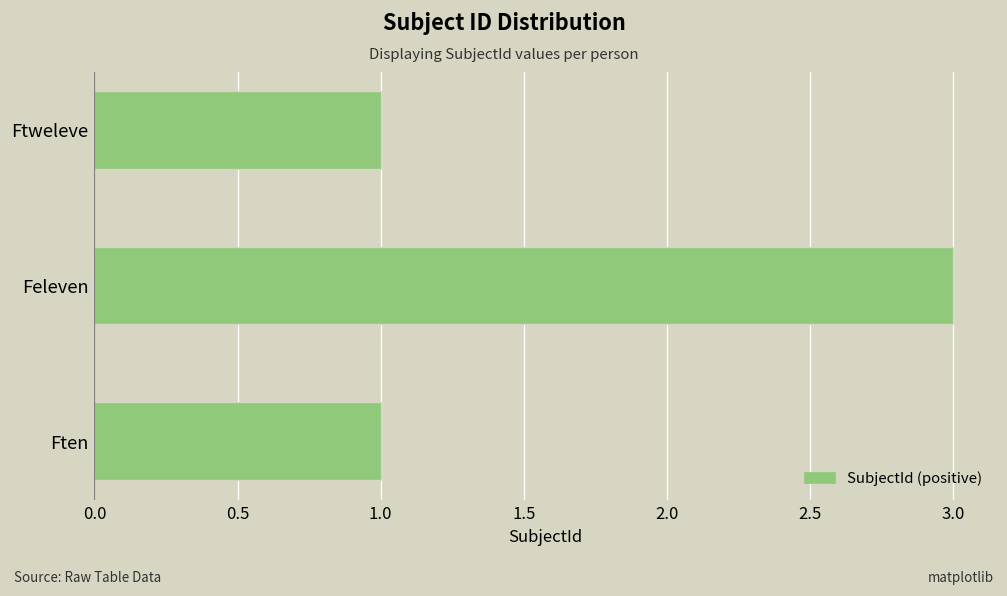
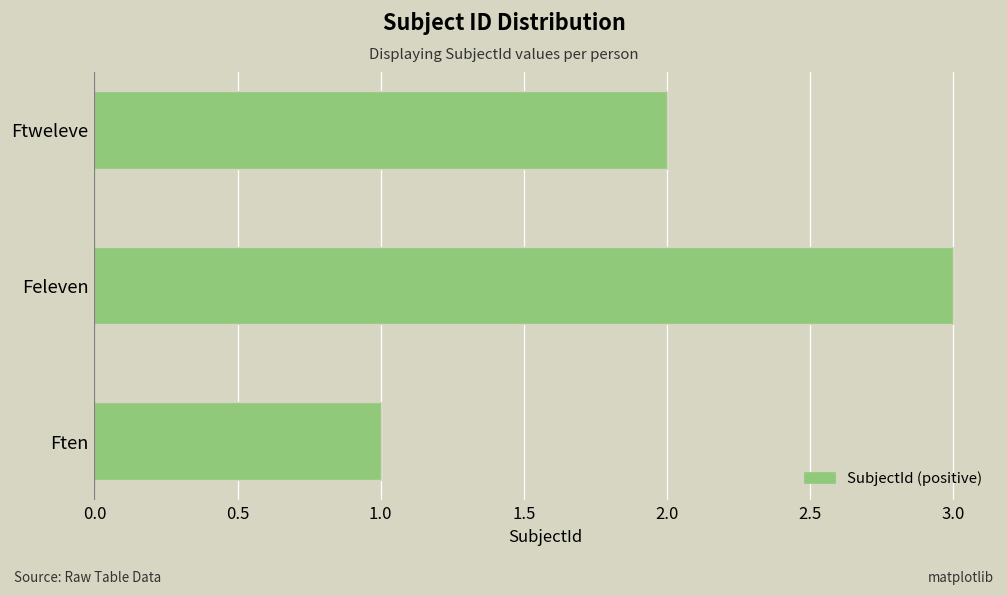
Ftweleve: 1 -> 2
